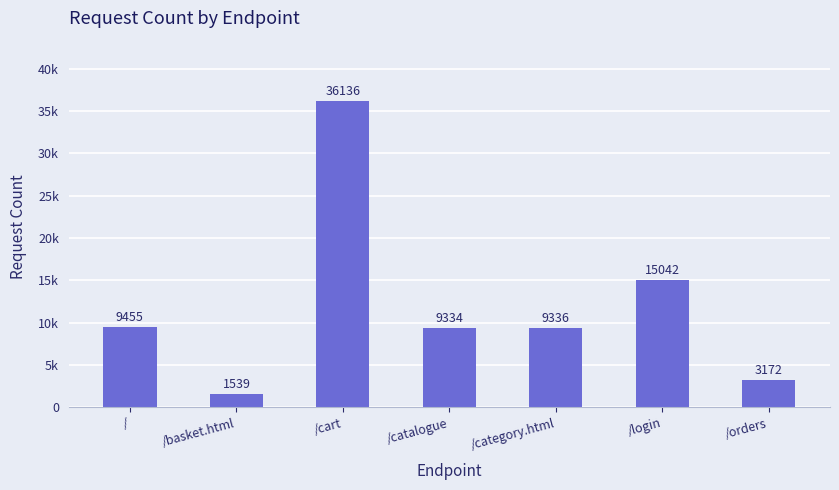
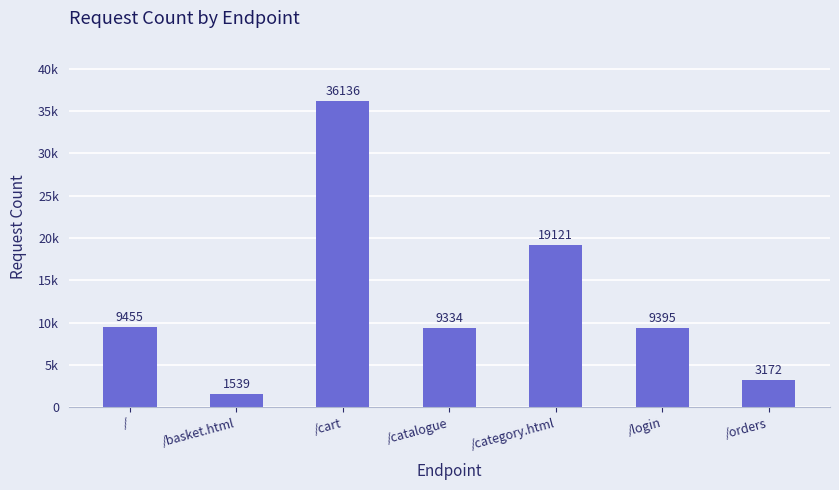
/category.html: 9336 -> 19121
/login: 15042 -> 9395
